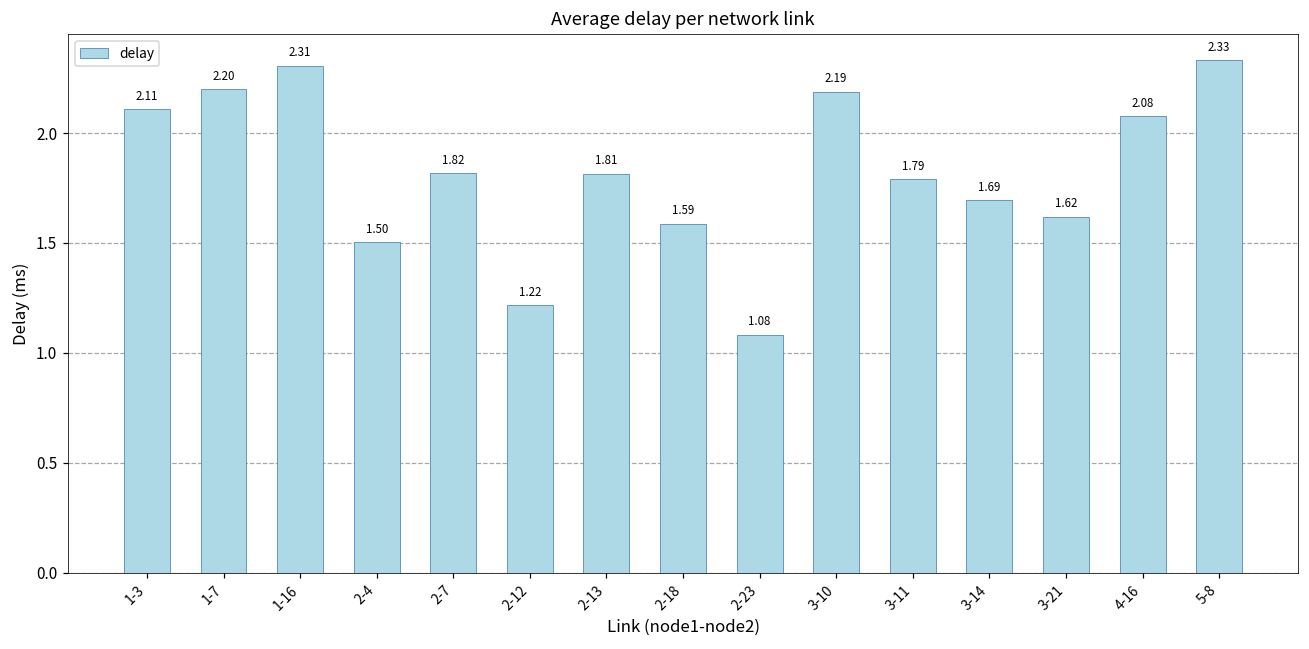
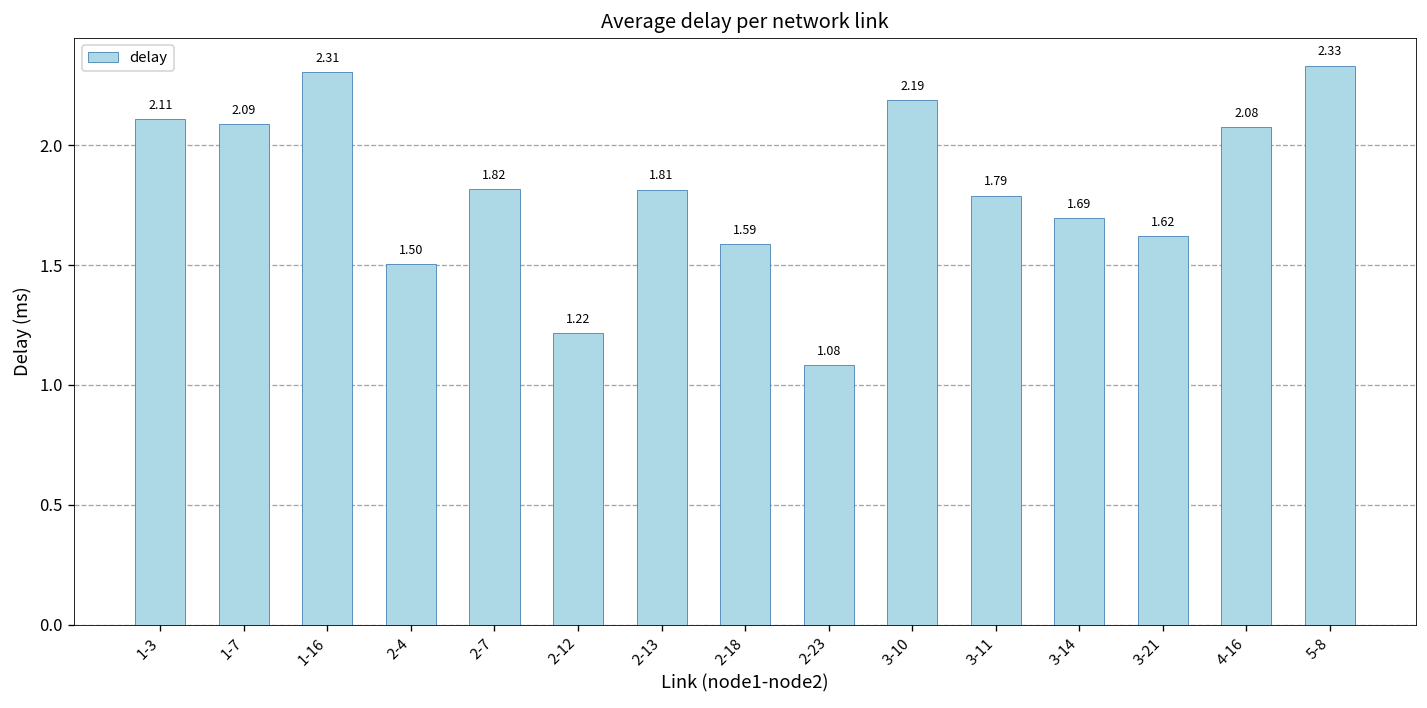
1-7: 2.20 -> 2.09
